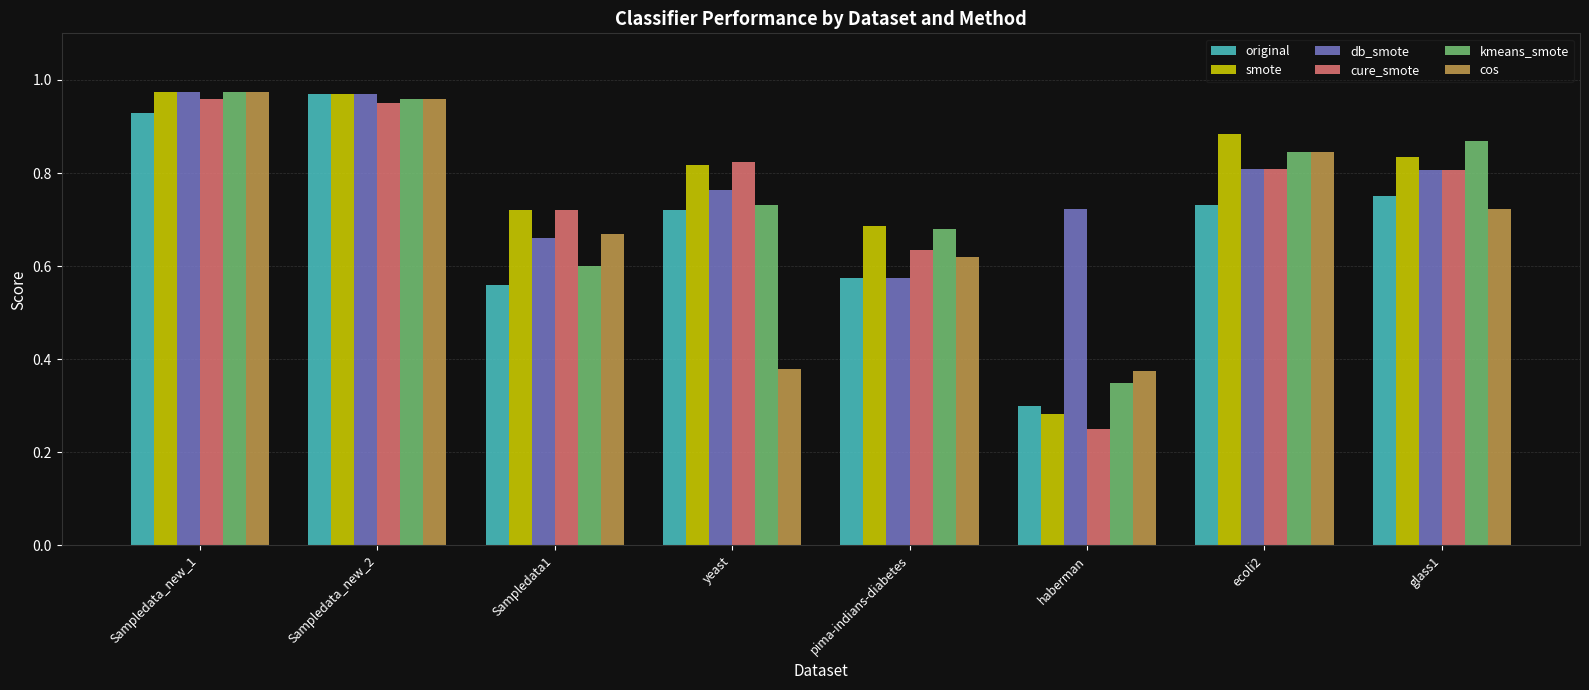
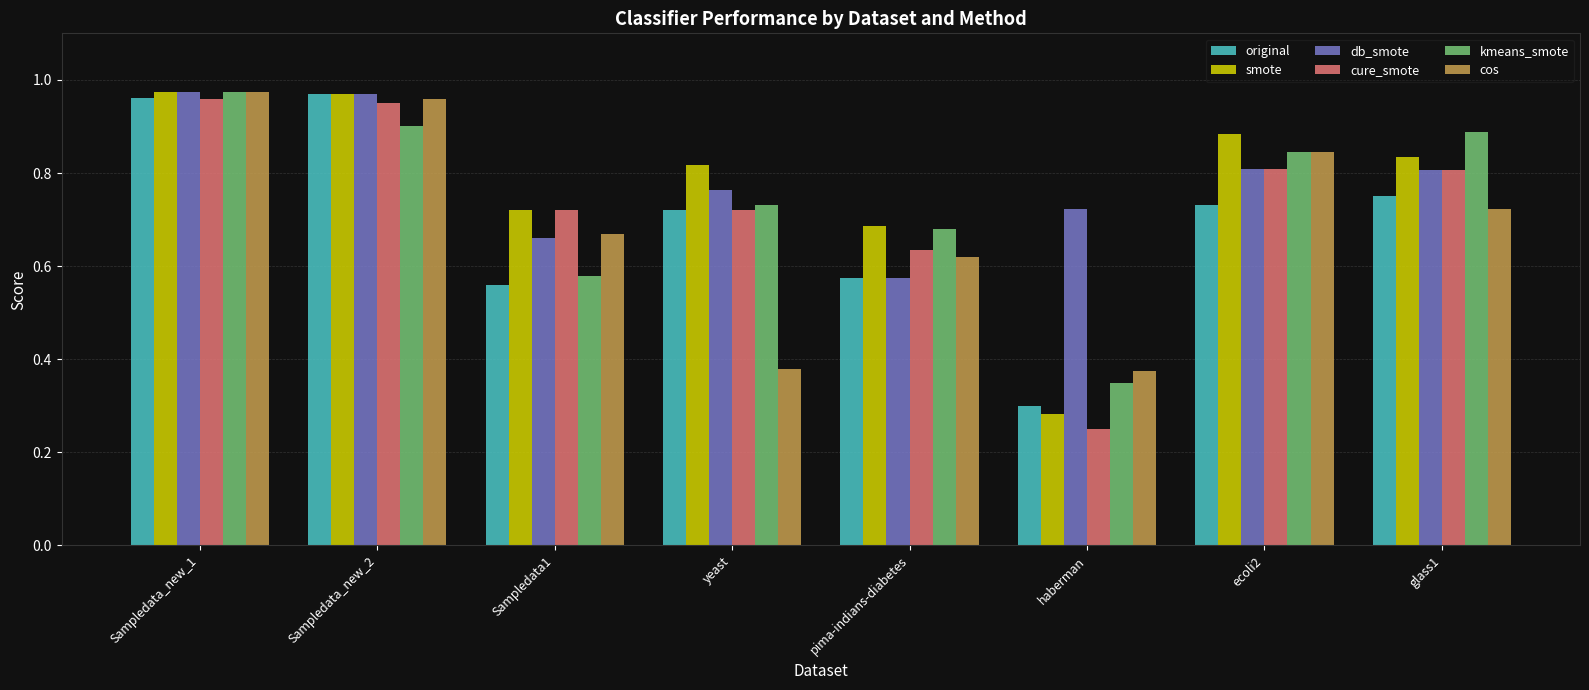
original, Sampledata_new_1: 0.93 -> 0.96
kmeans_smote, Sampledata_new_2: 0.96 -> 0.90
kmeans_smote, Sampledata1: 0.60 -> 0.58
cure_smote, yeast: 0.82 -> 0.72
kmeans_smote, glass1: 0.87 -> 0.89
